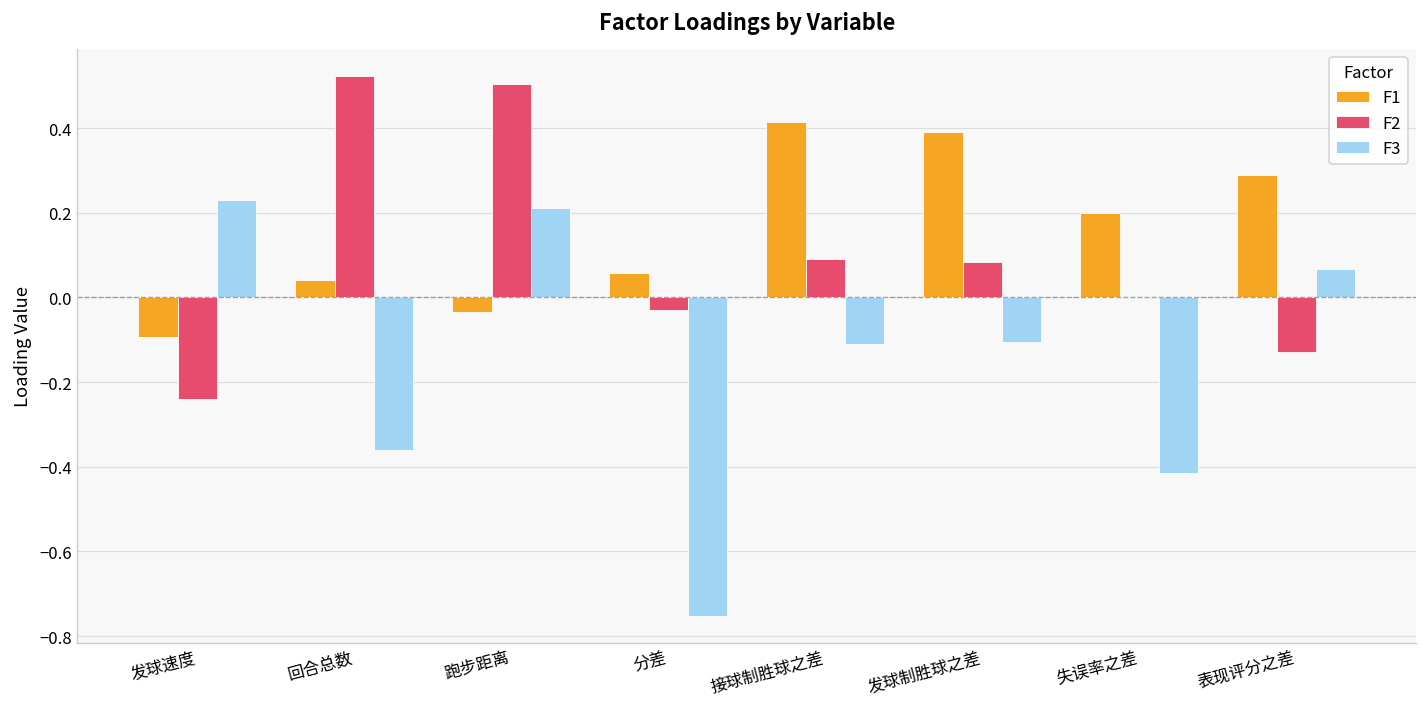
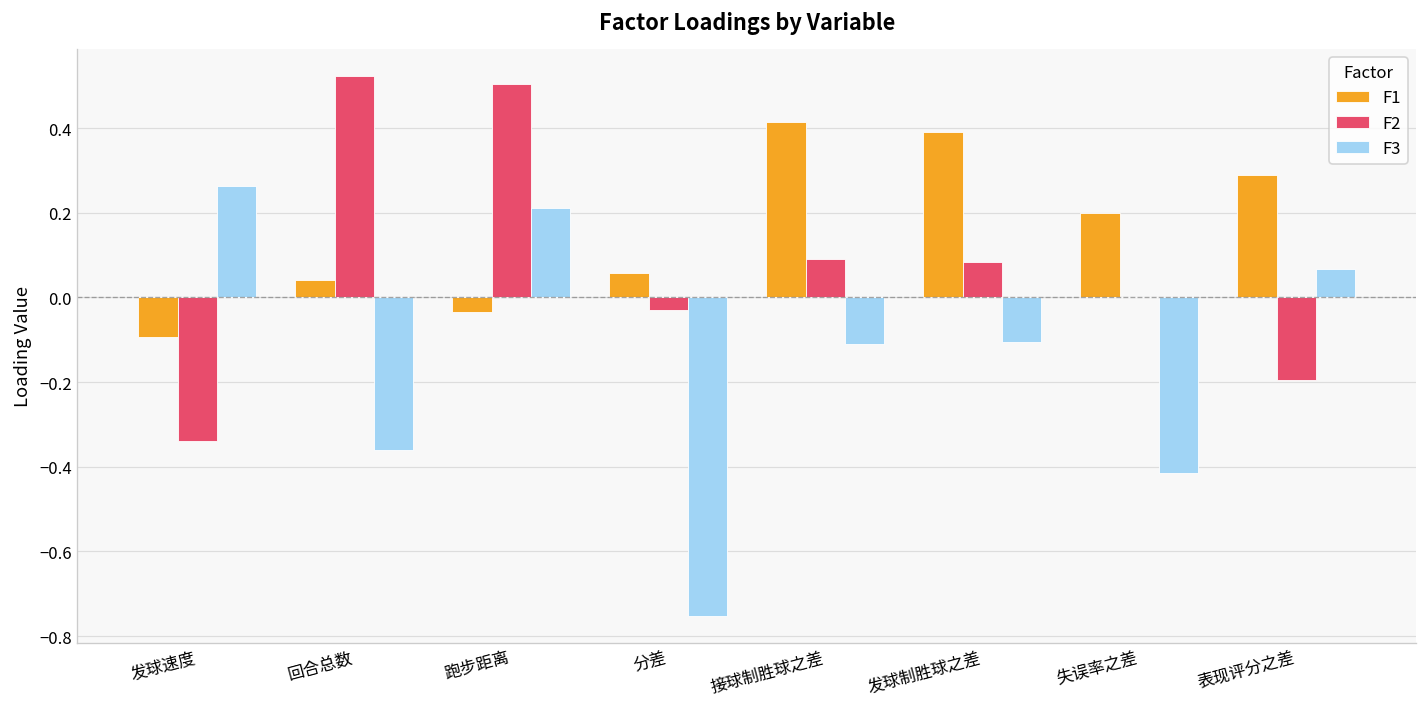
F2, 发球速度: -0.24 -> -0.34
F3, 发球速度: 0.23 -> 0.26
F2, 表现评分之差: -0.13 -> -0.19
